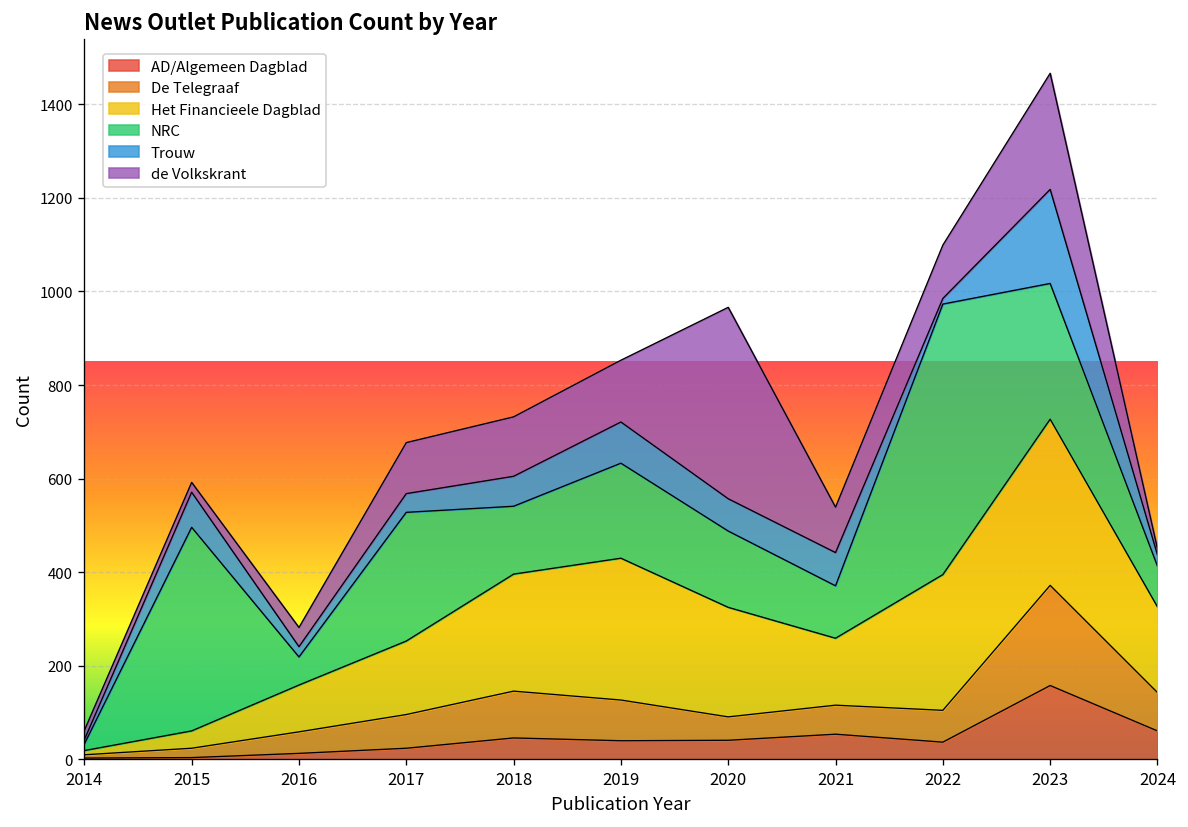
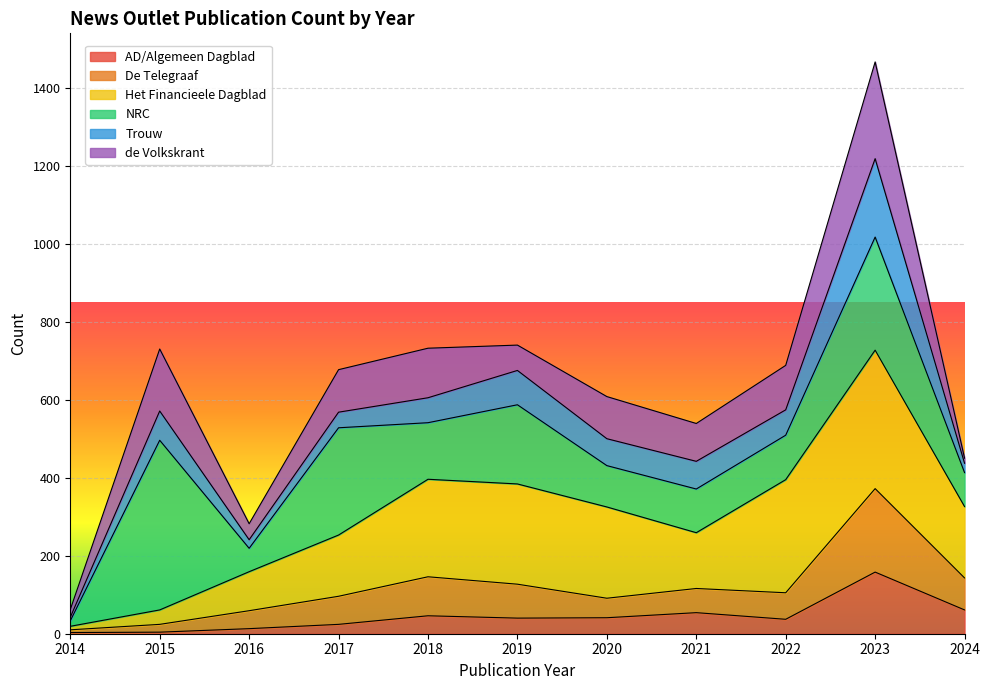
de Volkskrant, 2015: 20 -> 160
Het Financieele Dagblad, 2019: 300 -> 260
de Volkskrant, 2019: 130 -> 70
NRC, 2020: 160 -> 110
de Volkskrant, 2020: 410 -> 110
NRC, 2022: 580 -> 110
Trouw, 2022: 10 -> 70
